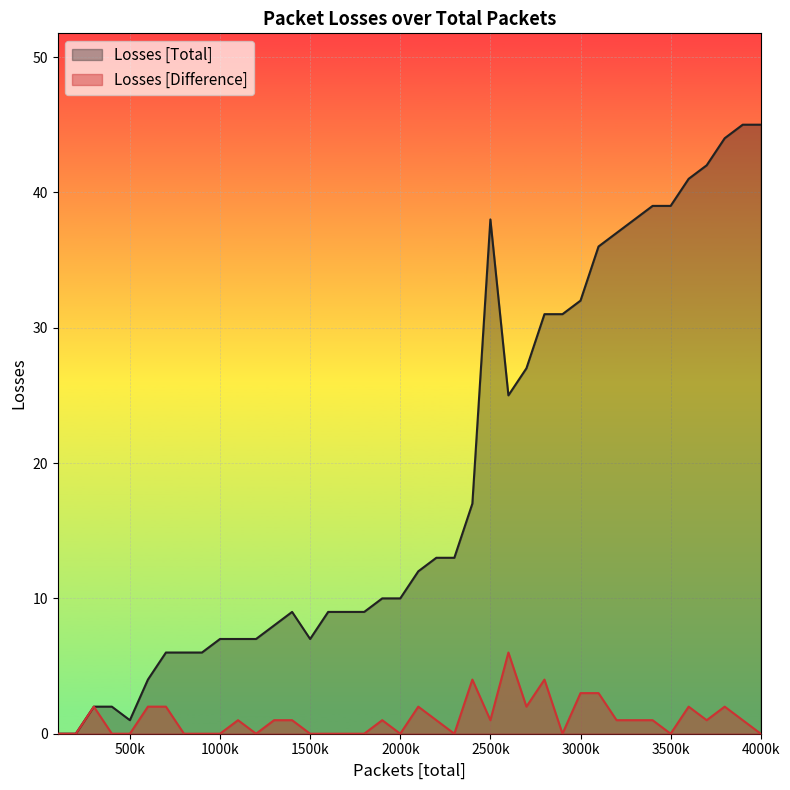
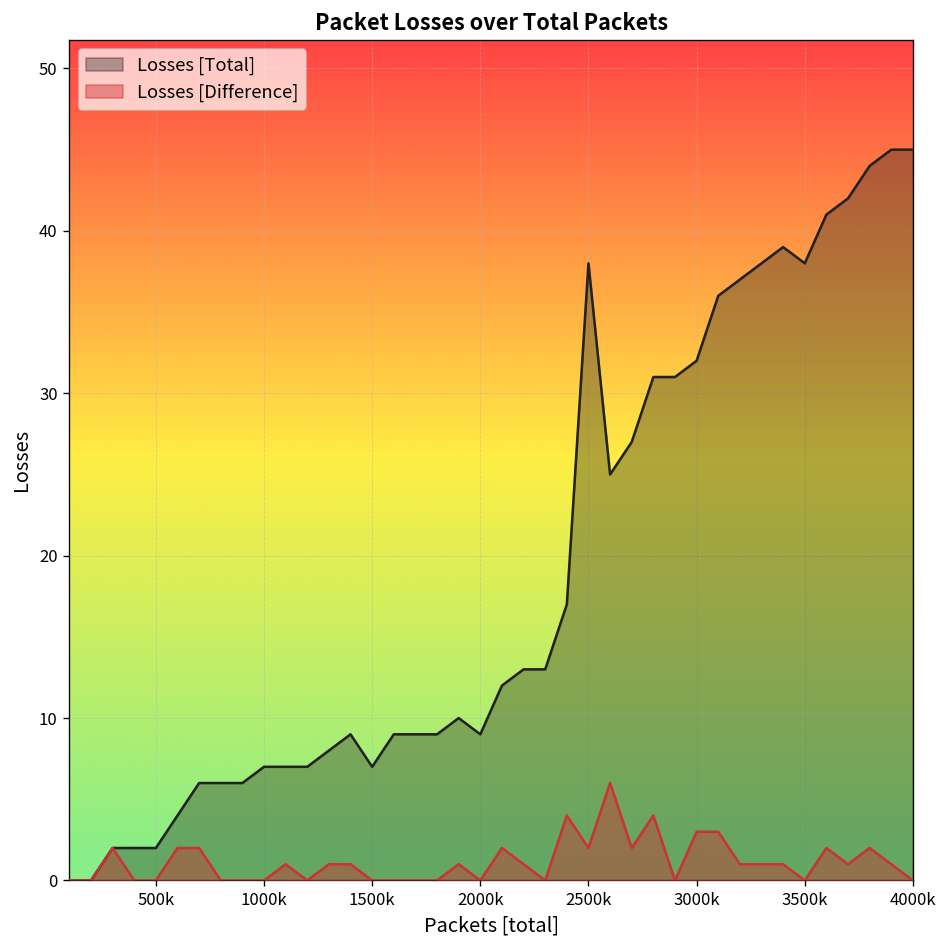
Losses [Total], 500k: 1 -> 2
Losses [Total], 2000k: 10 -> 9
Losses [Difference], 2500k: 1 -> 2
Losses [Total], 3500k: 39 -> 38
